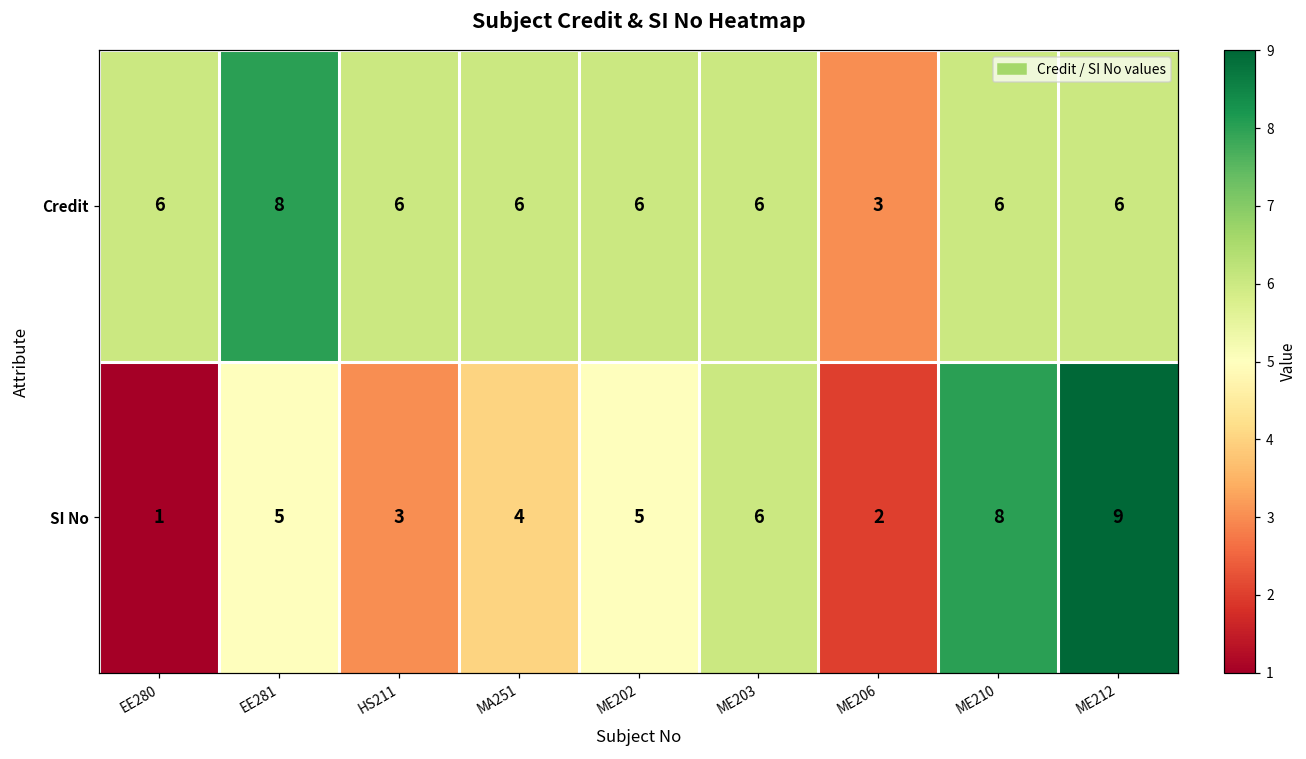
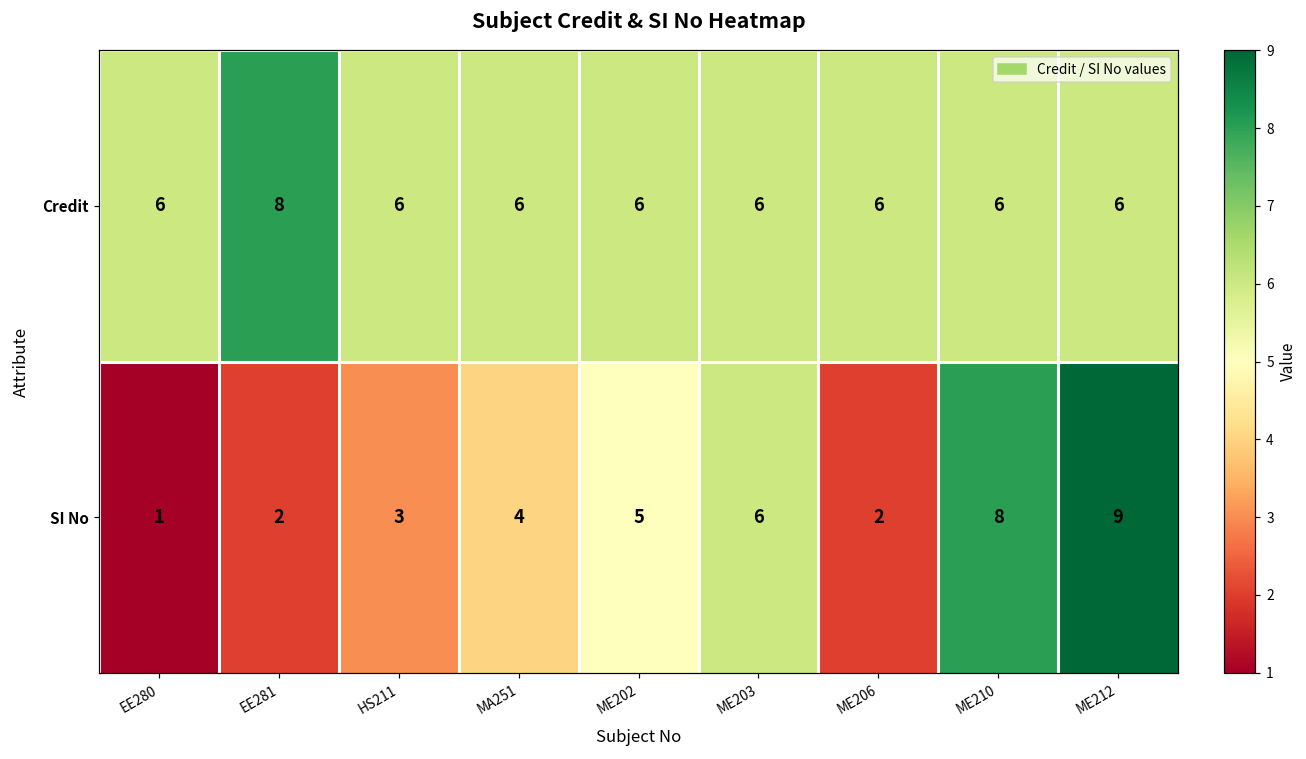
Credit, ME206: 3 -> 6
SI No, EE281: 5 -> 2
